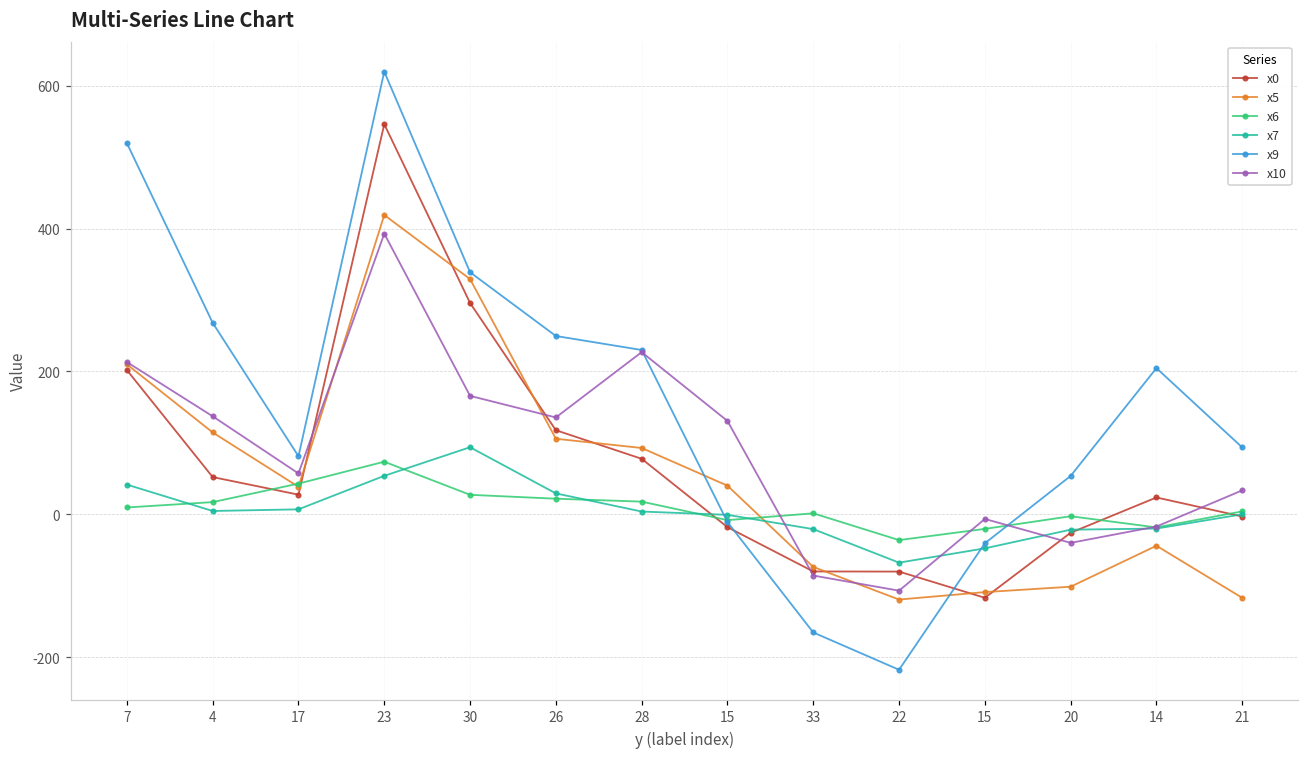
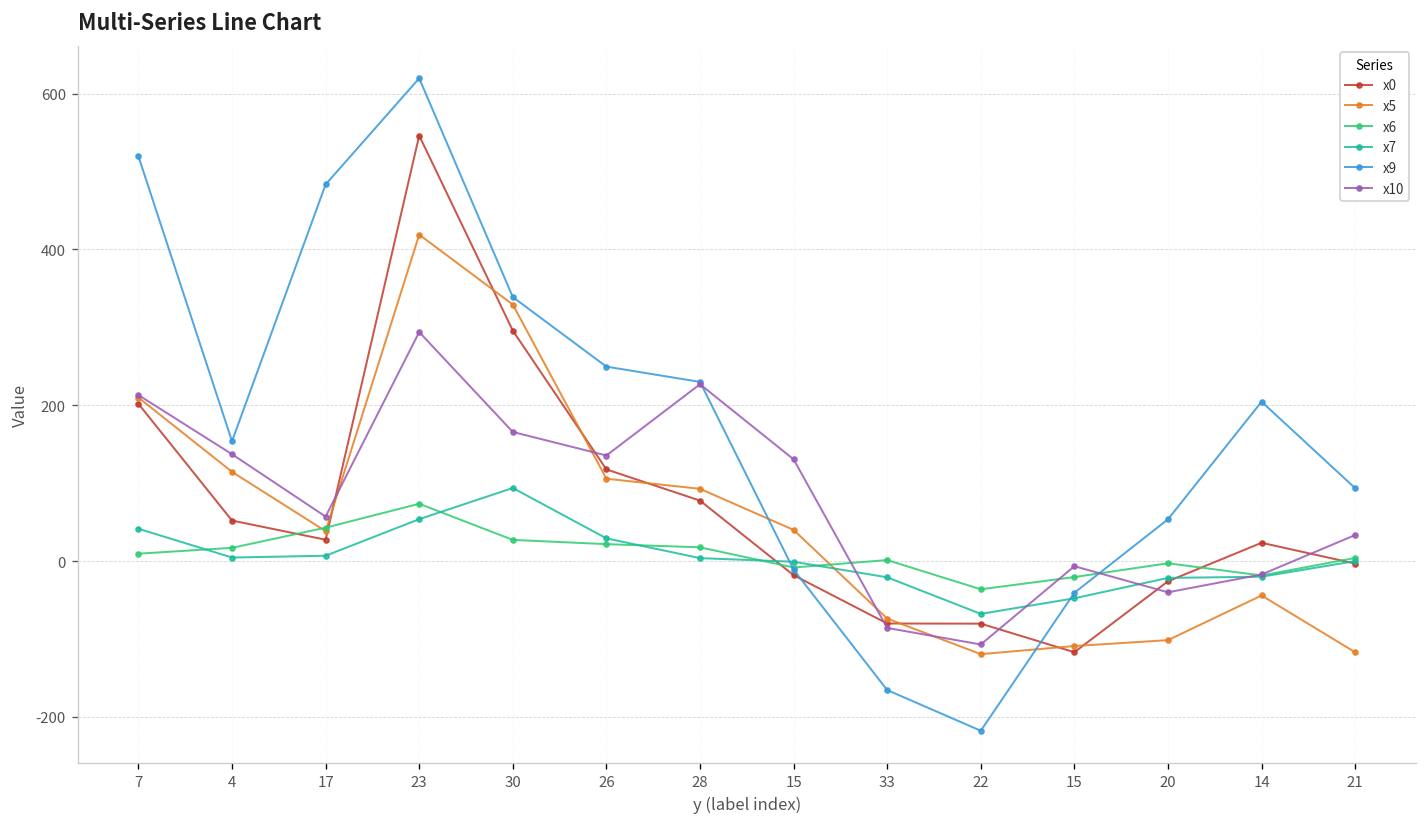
x9, 4: 270 -> 150
x9, 17: 80 -> 480
x10, 23: 390 -> 290
